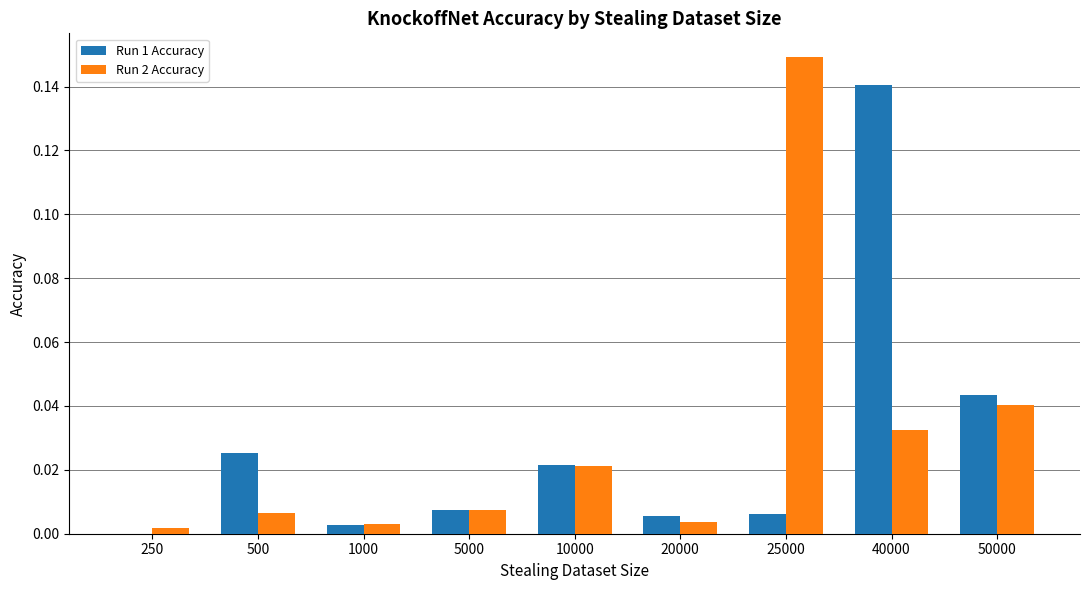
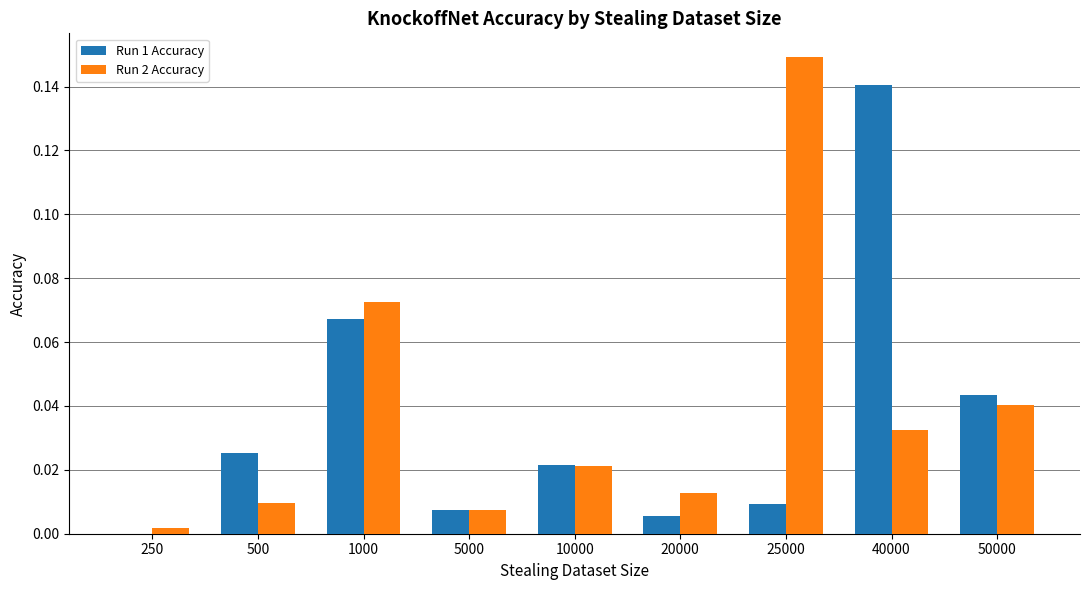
Run 2 Accuracy, 500: 0.006 -> 0.010
Run 1 Accuracy, 1000: 0.003 -> 0.067
Run 2 Accuracy, 1000: 0.003 -> 0.073
Run 2 Accuracy, 20000: 0.004 -> 0.013
Run 1 Accuracy, 25000: 0.006 -> 0.009
